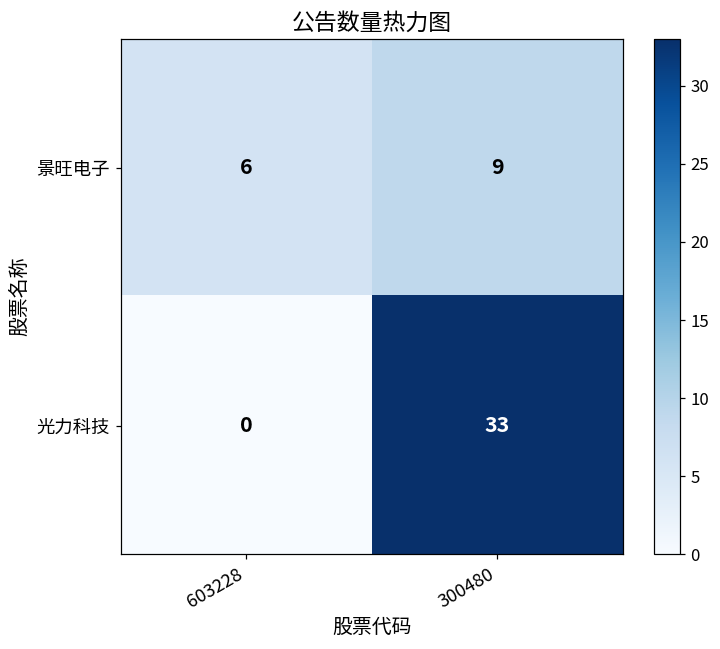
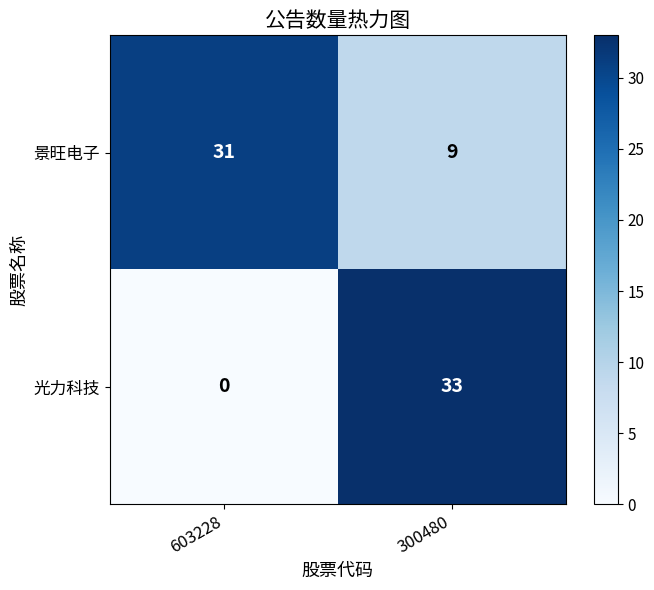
景旺电子, 603228: 6 -> 31
